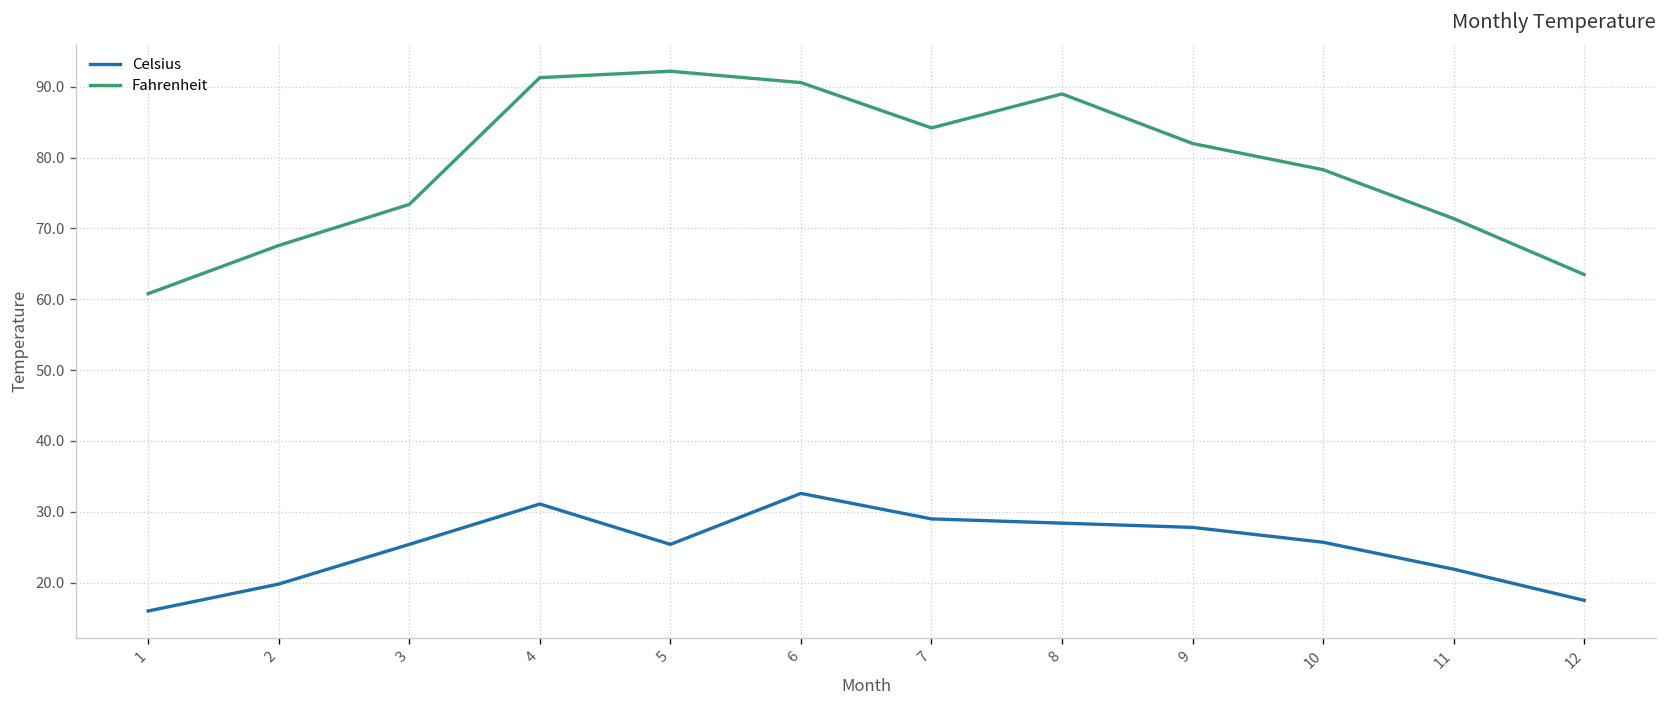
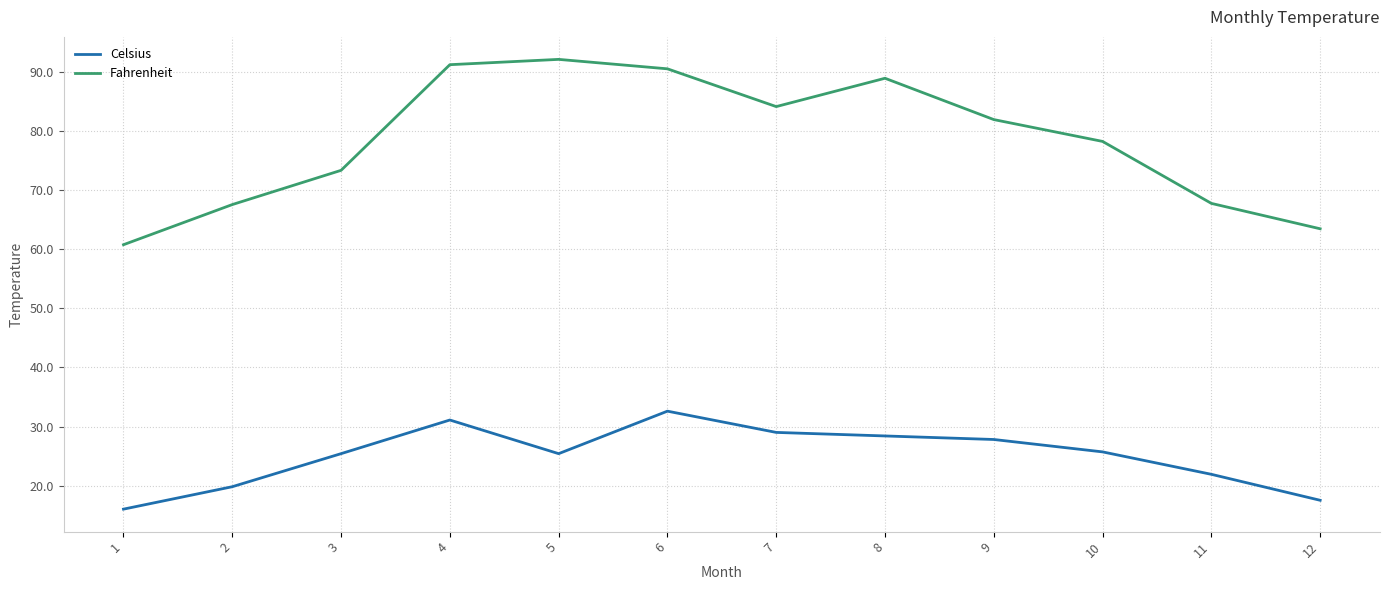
Fahrenheit, 11: 71 -> 68
